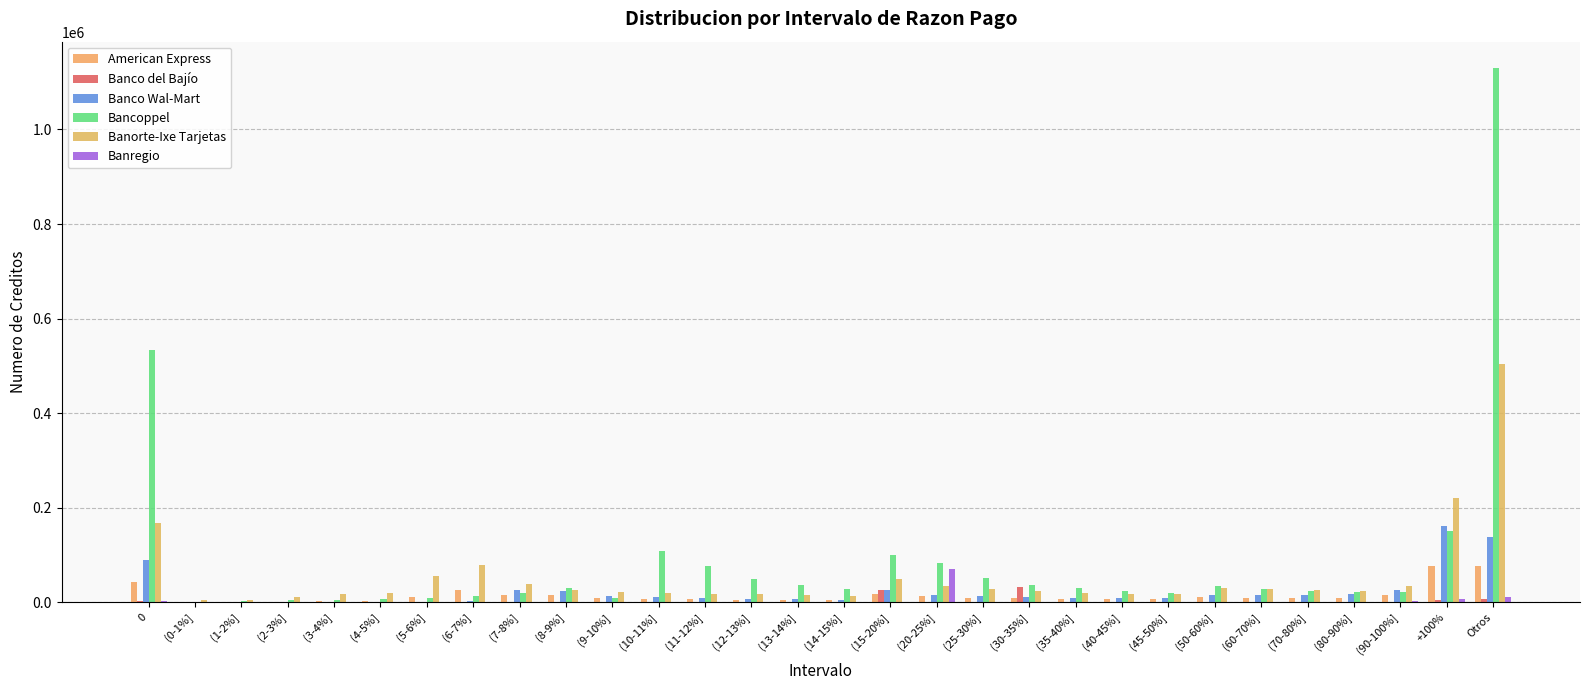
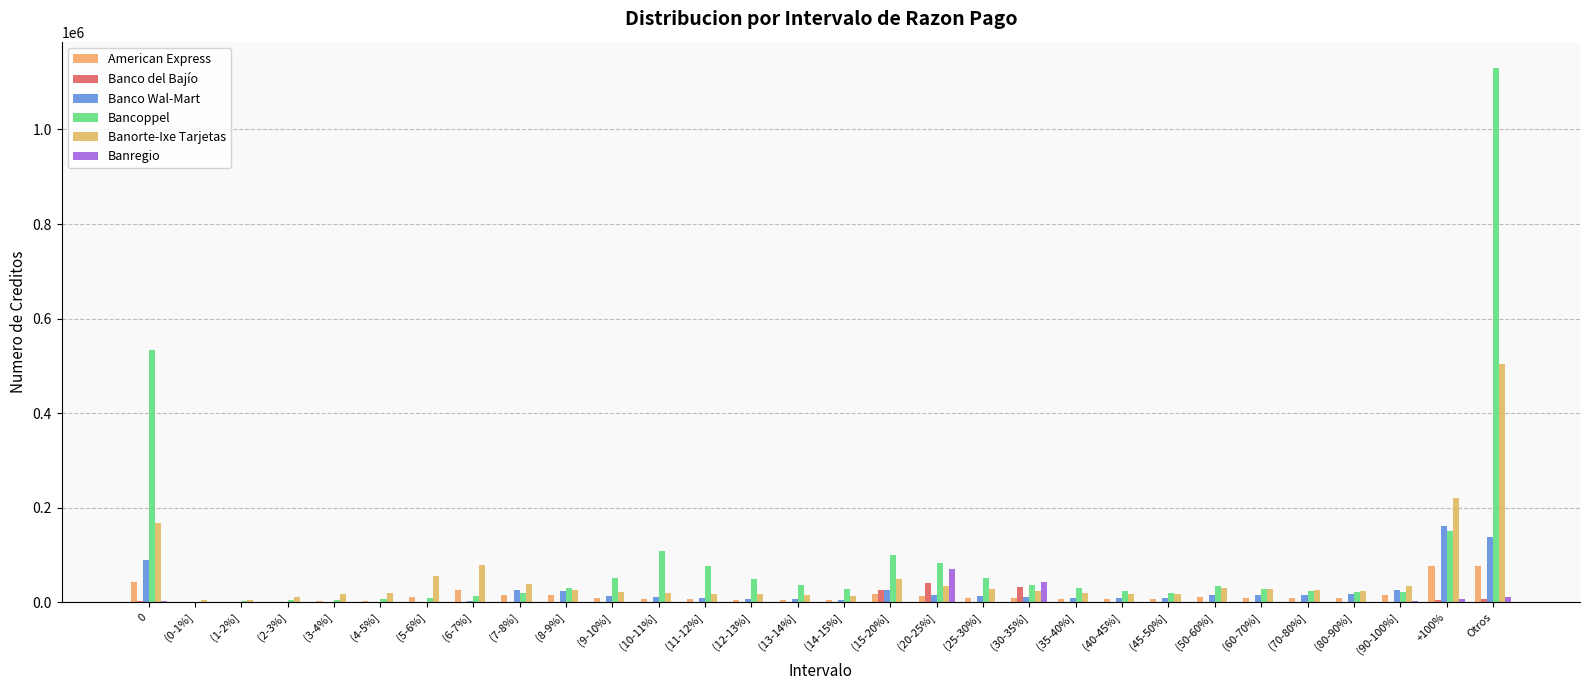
Bancoppel, (9-10%]: 10000 -> 50000
Banco del Bajío, (20-25%]: 0 -> 40000
Banregio, (30-35%]: 0 -> 40000
